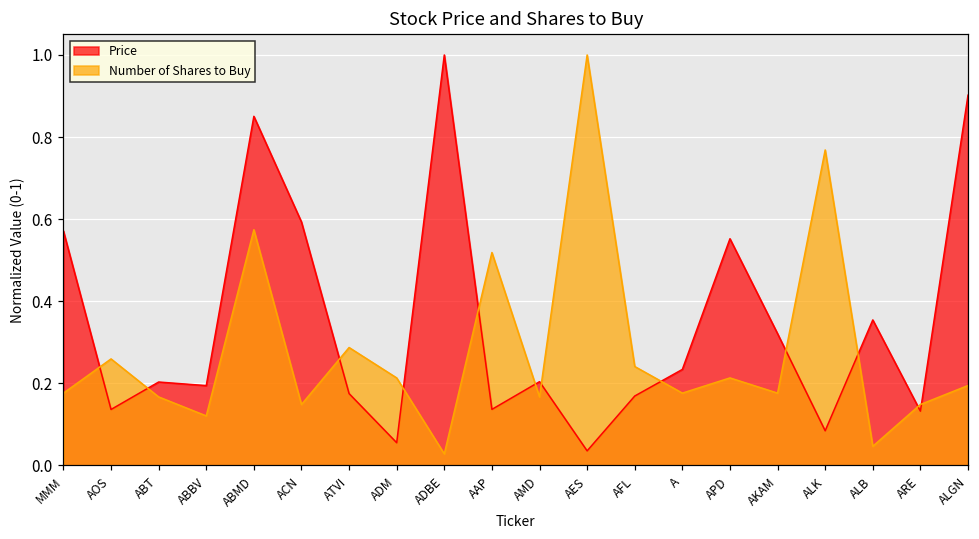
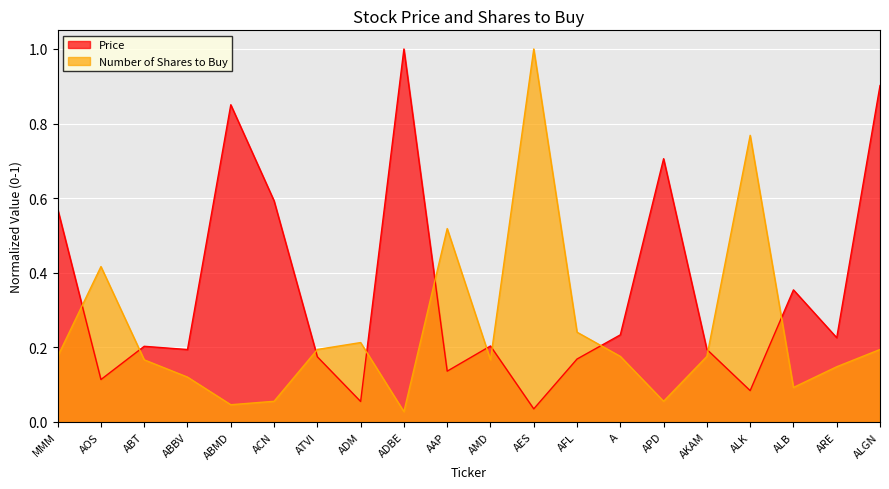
Price, AOS: 0.14 -> 0.11
Number of Shares to Buy, AOS: 0.26 -> 0.42
Number of Shares to Buy, ABMD: 0.57 -> 0.05
Number of Shares to Buy, ACN: 0.15 -> 0.06
Number of Shares to Buy, ATVI: 0.29 -> 0.19
Price, APD: 0.55 -> 0.71
Number of Shares to Buy, APD: 0.21 -> 0.06
Price, AKAM: 0.32 -> 0.19
Number of Shares to Buy, ALB: 0.05 -> 0.09
Price, ARE: 0.13 -> 0.23
